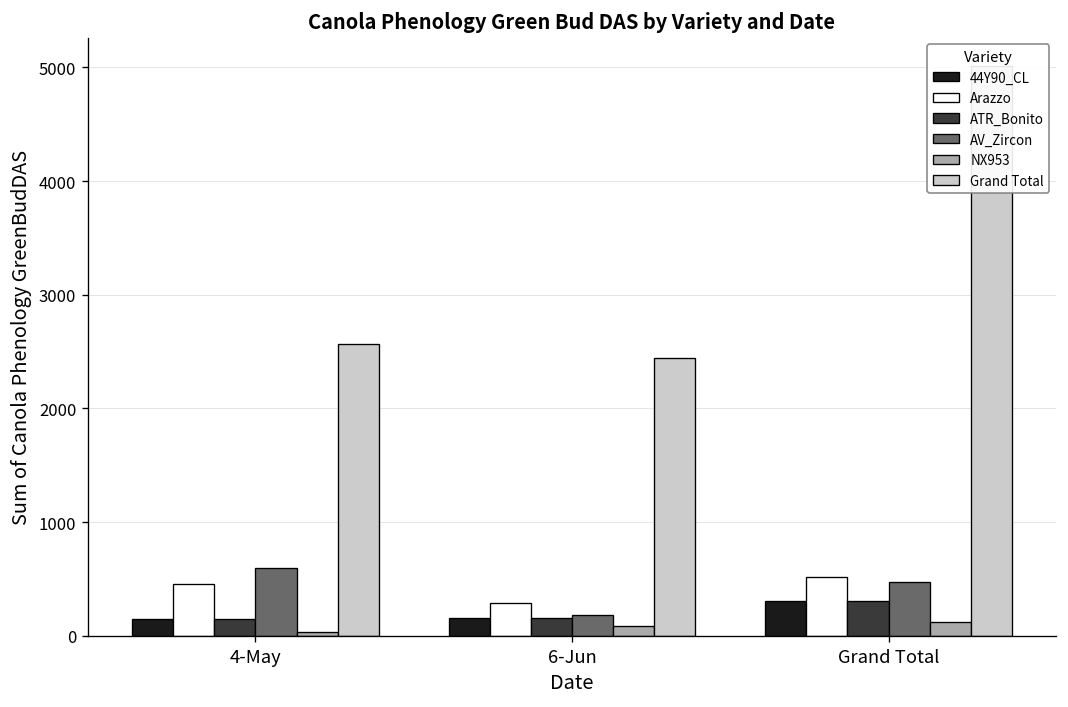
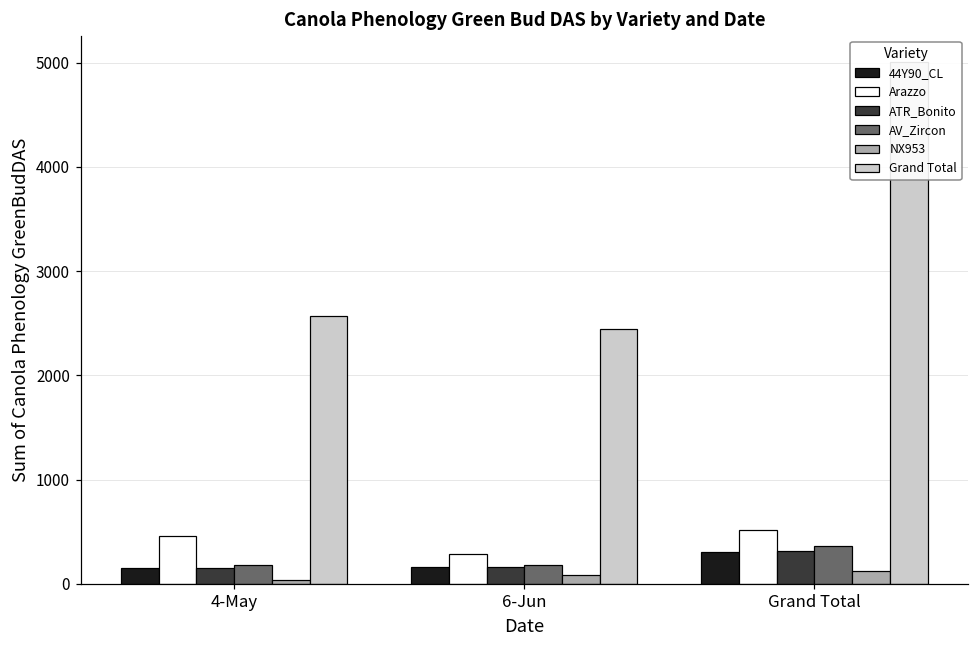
AV_Zircon, 4-May: 600 -> 200
AV_Zircon, Grand Total: 500 -> 400
